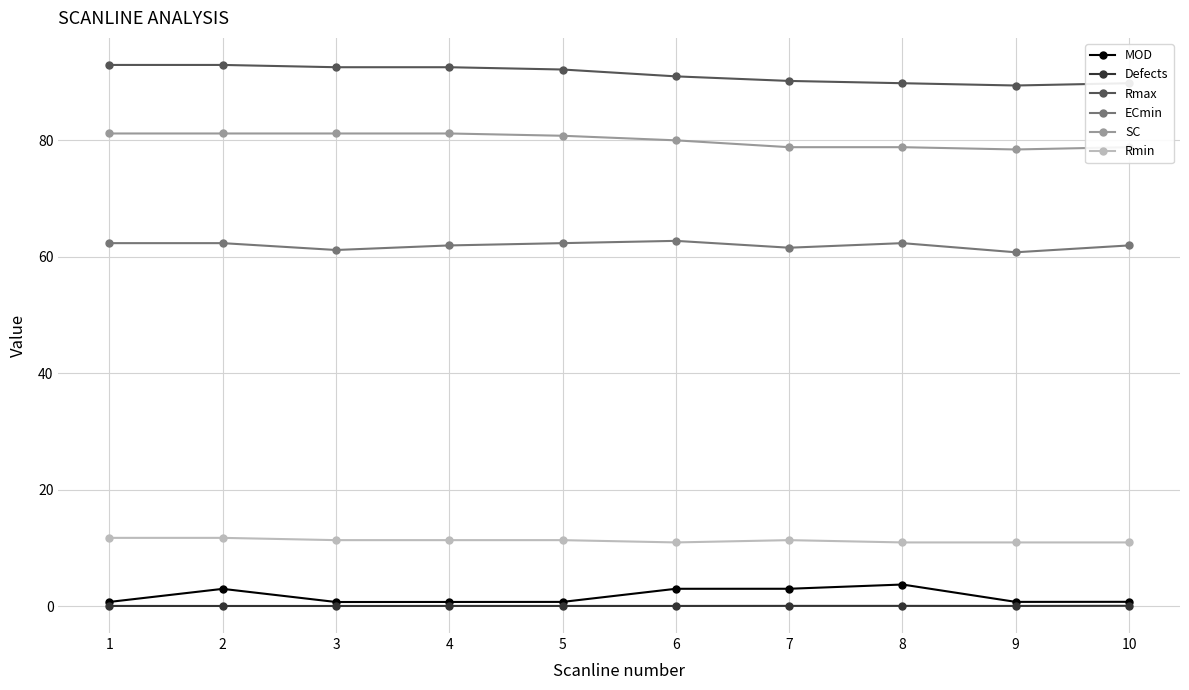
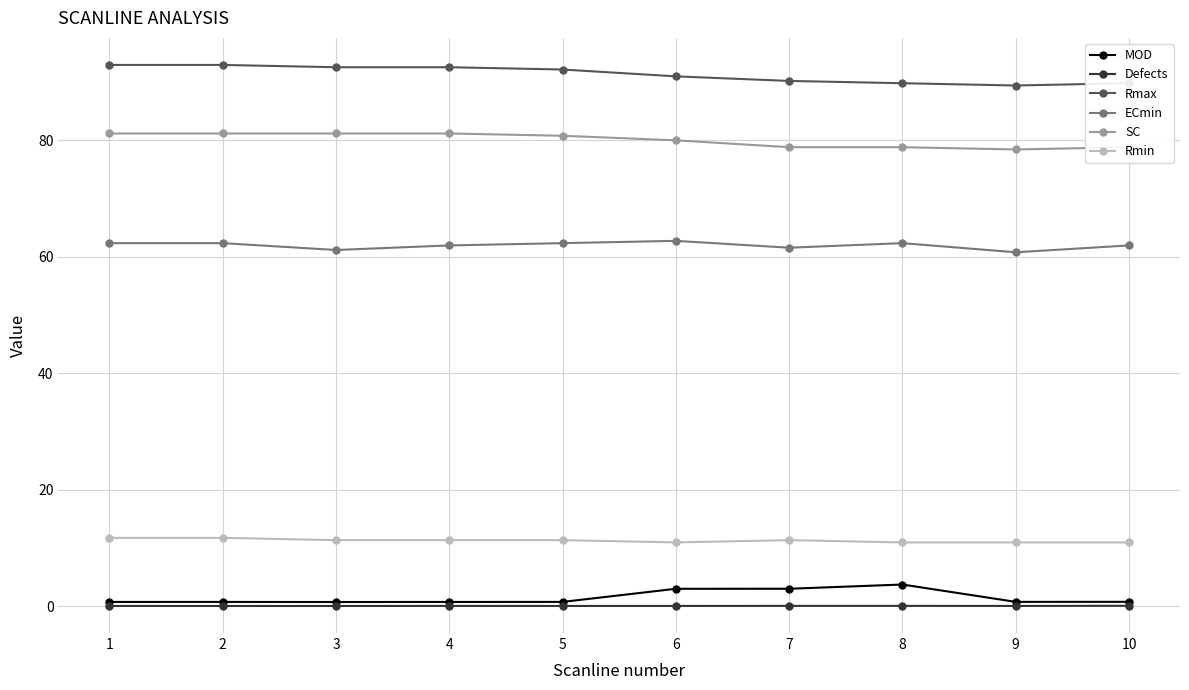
MOD, 2: 3 -> 1
